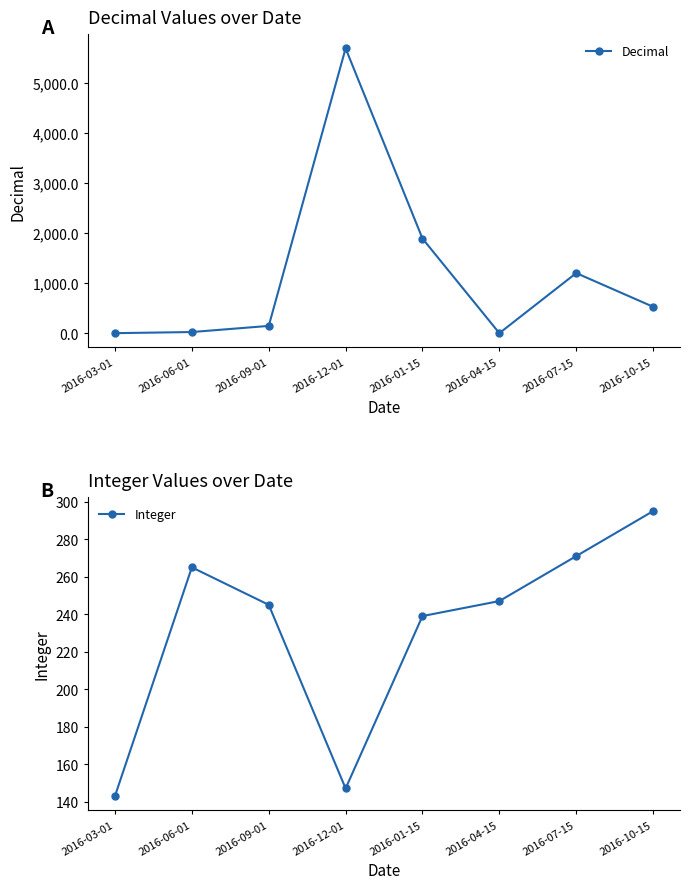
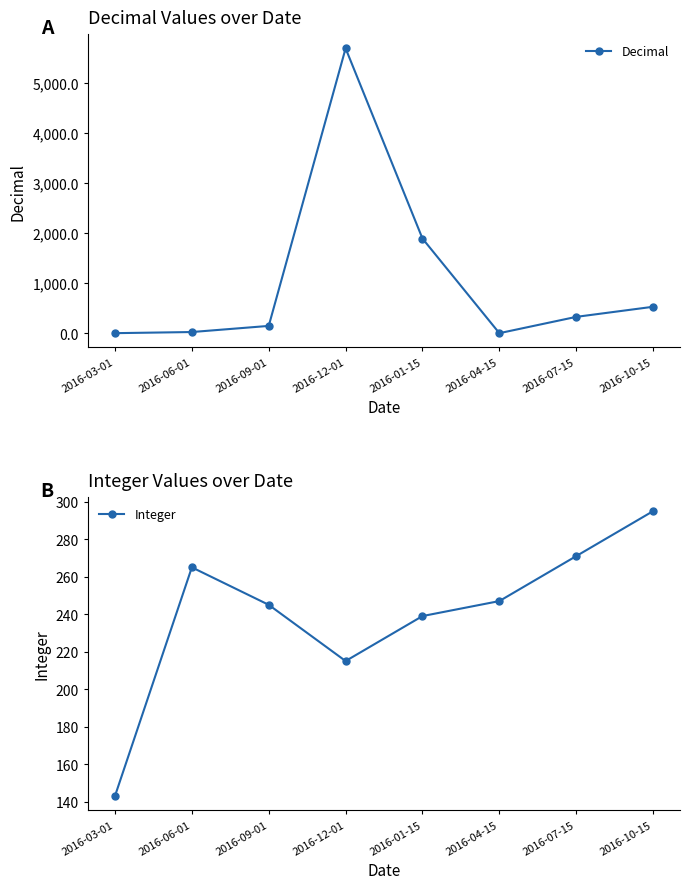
Decimal Values over Date, 2016-07-15: 1,200 -> 300
Integer Values over Date, 2016-12-01: 147 -> 215
